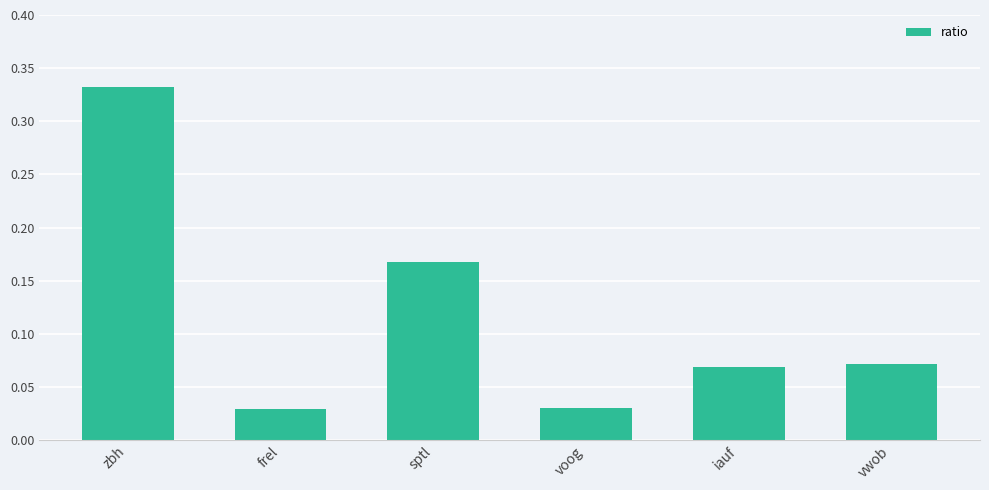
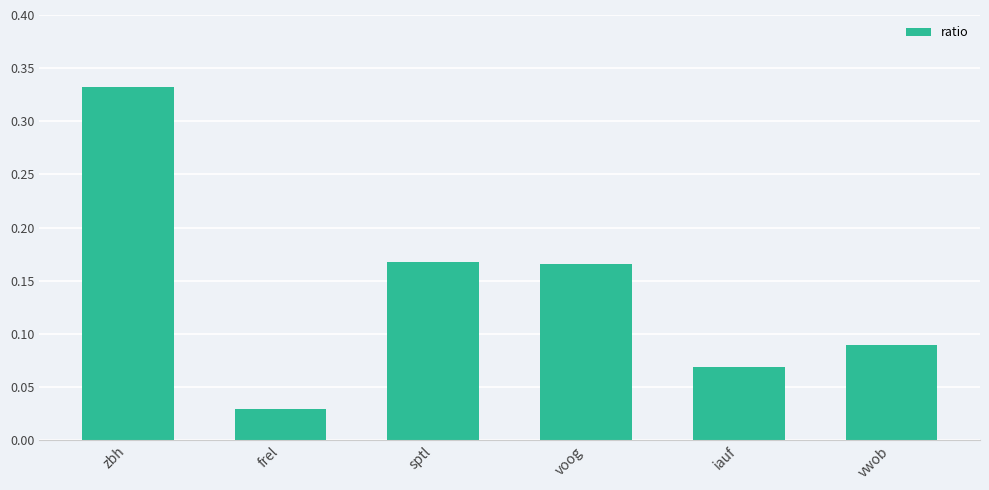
voog: 0.030 -> 0.166
vwob: 0.072 -> 0.089
